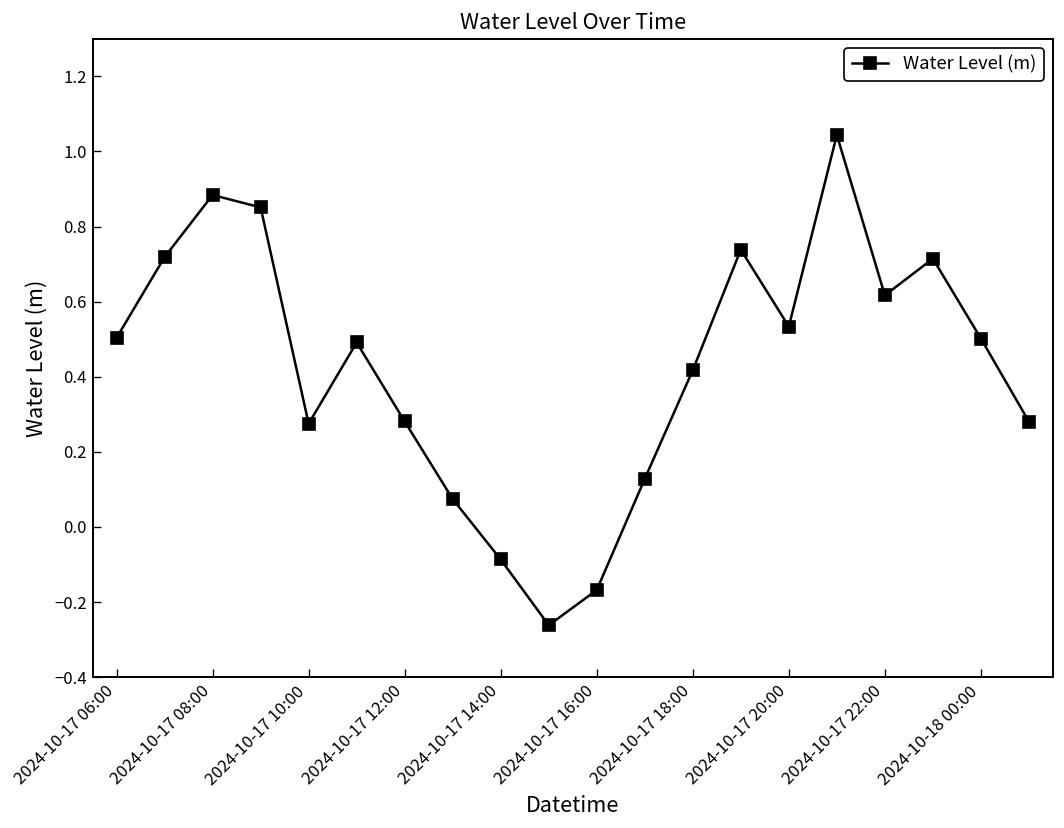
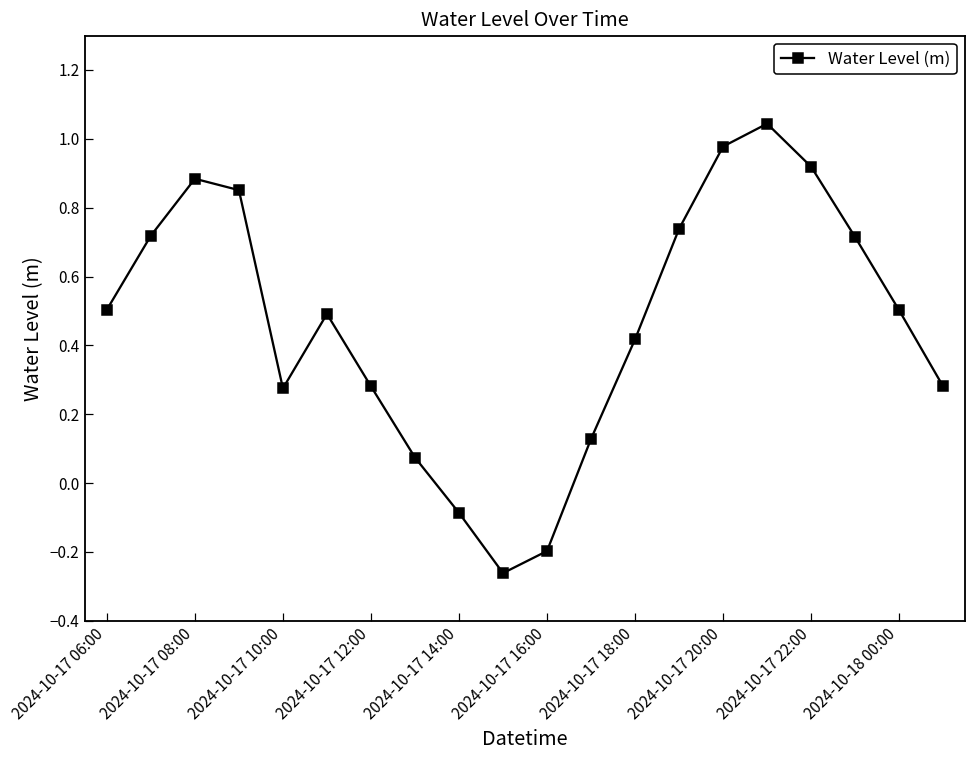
2024-10-17 16:00: -0.17 -> -0.20
2024-10-17 20:00: 0.53 -> 0.98
2024-10-17 22:00: 0.62 -> 0.92
